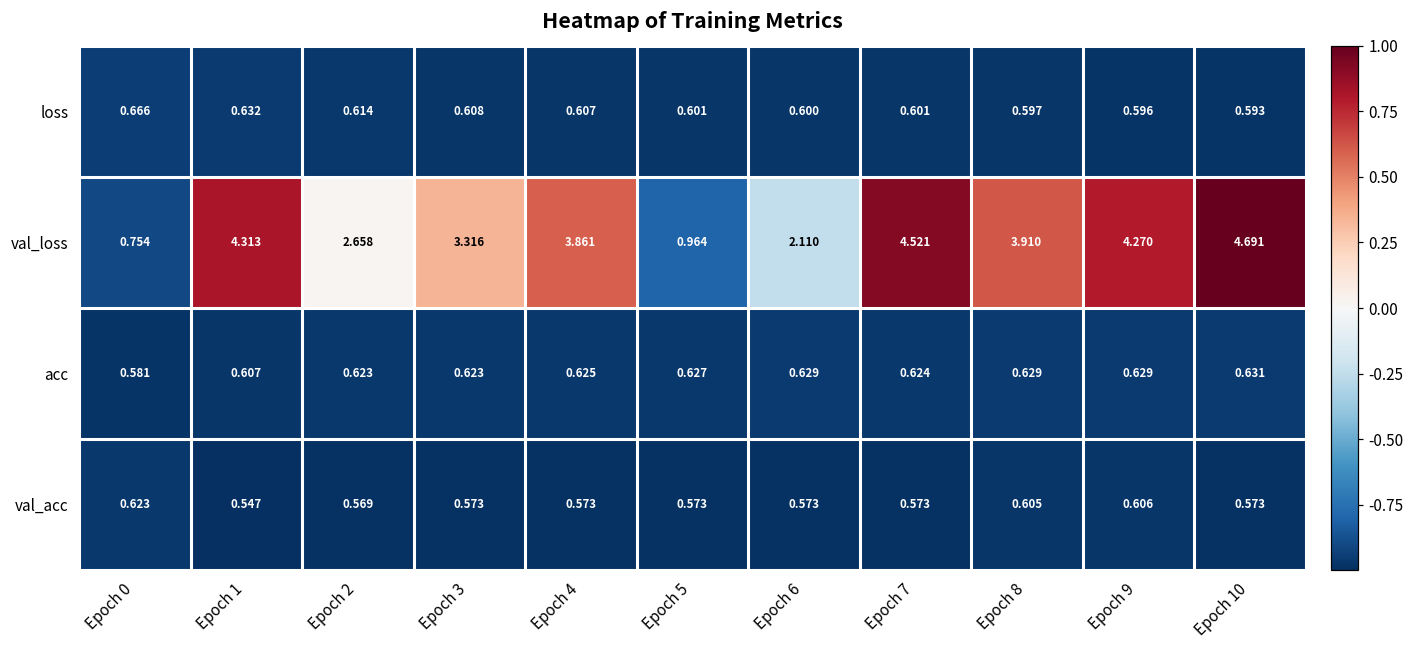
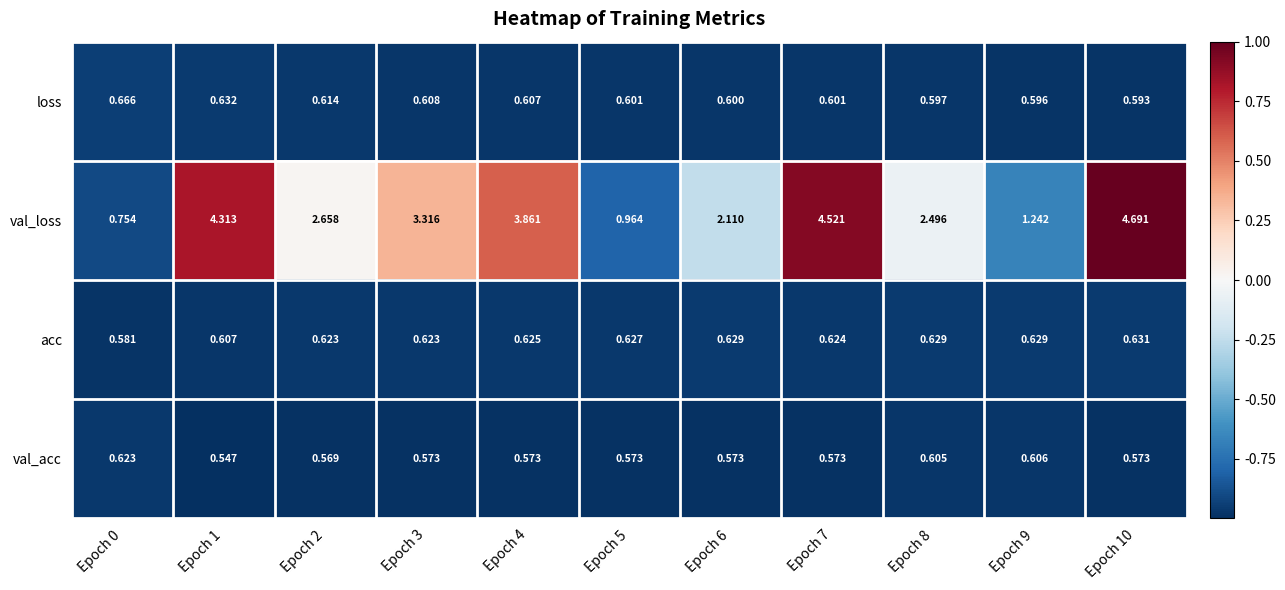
val_loss, Epoch 8: 3.910 -> 2.496
val_loss, Epoch 9: 4.270 -> 1.242
